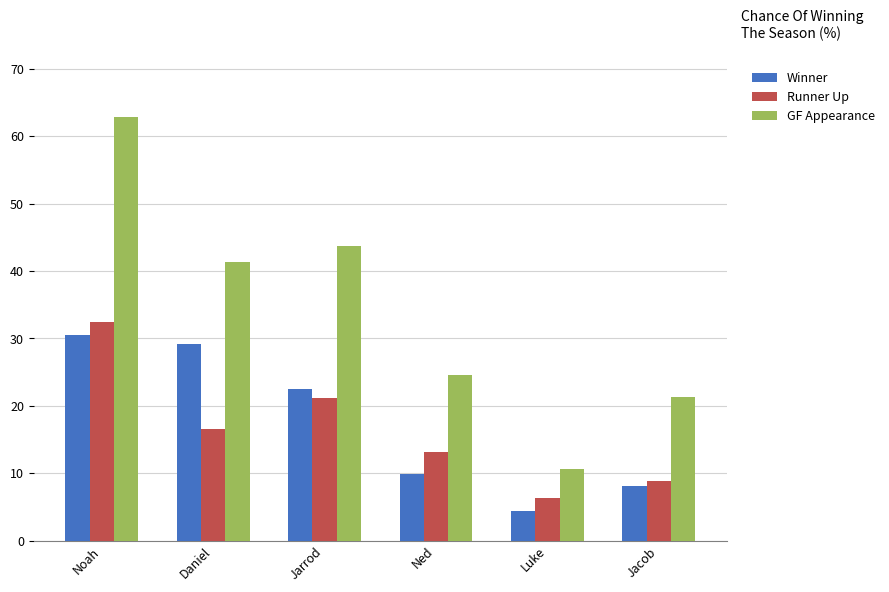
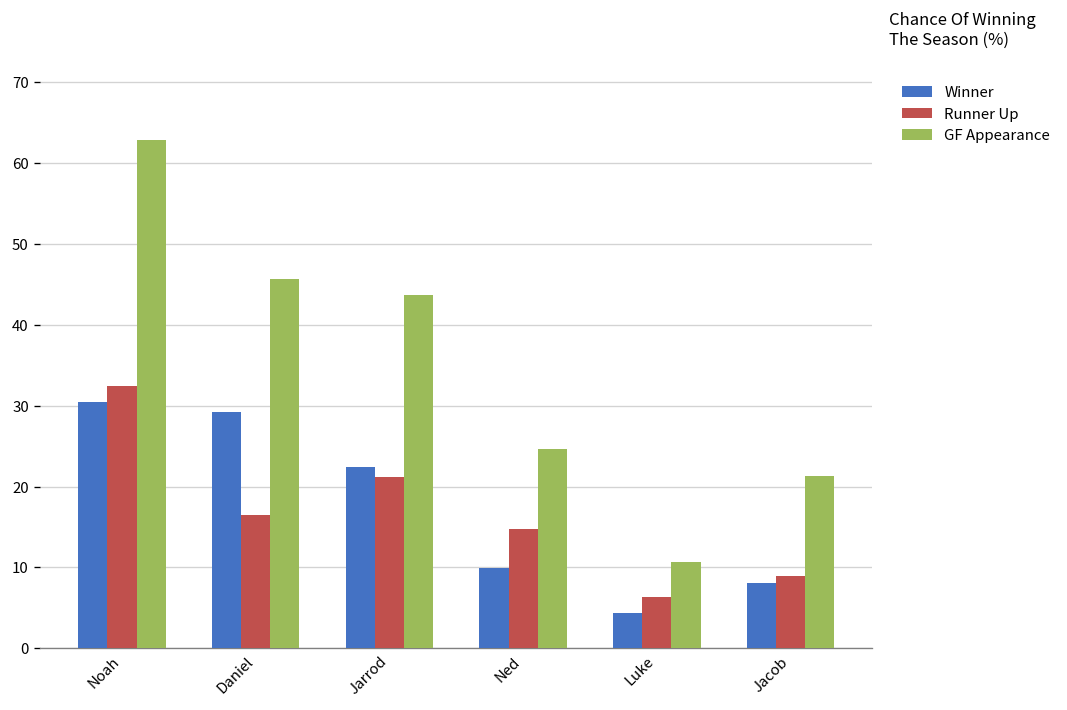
GF Appearance, Daniel: 41 -> 46
Runner Up, Ned: 13 -> 15
